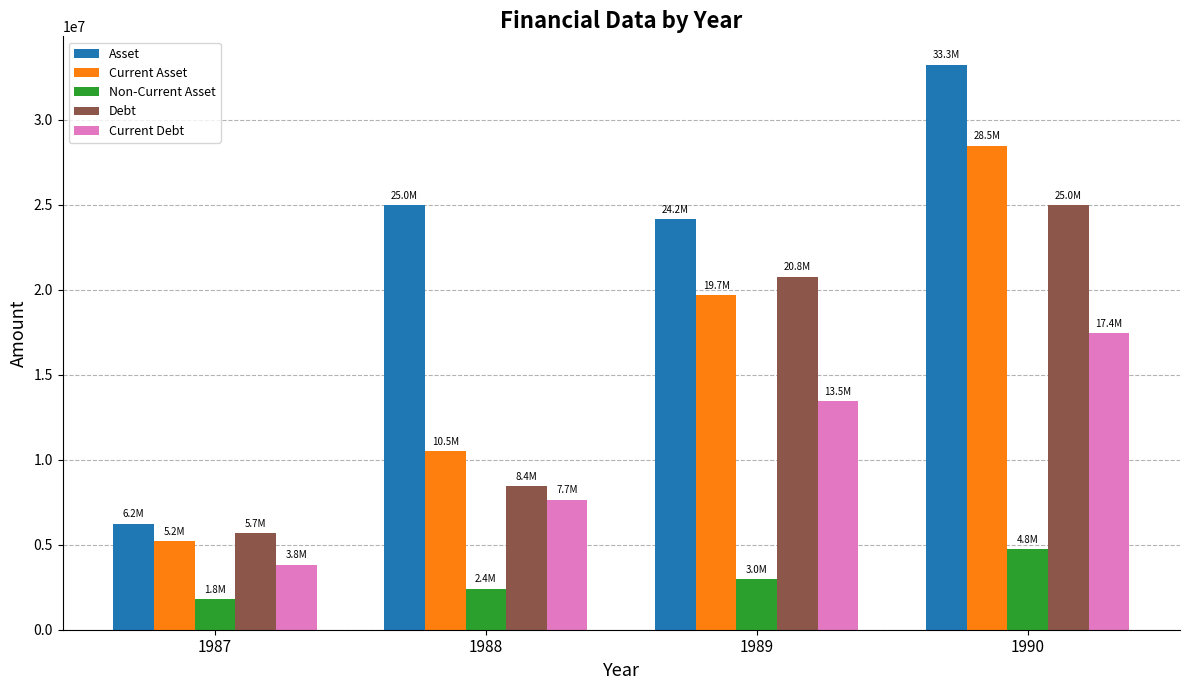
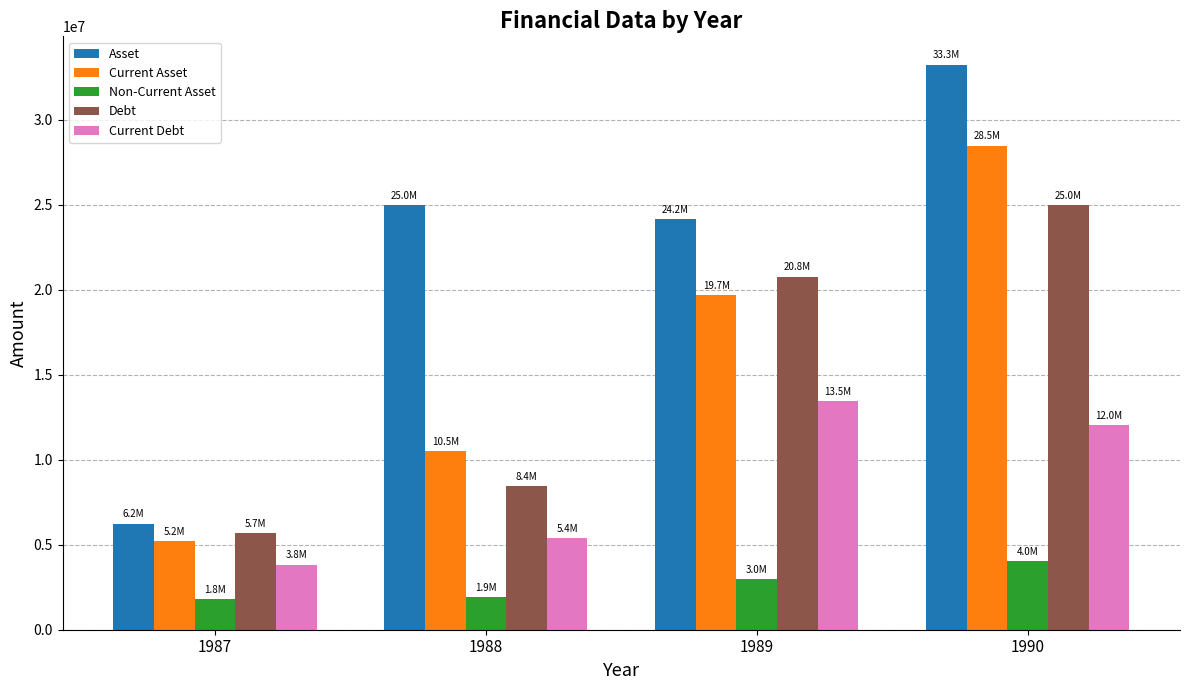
Non-Current Asset, 1988: 2.4M -> 1.9M
Current Debt, 1988: 7.7M -> 5.4M
Non-Current Asset, 1990: 4.8M -> 4.0M
Current Debt, 1990: 17.4M -> 12.0M
